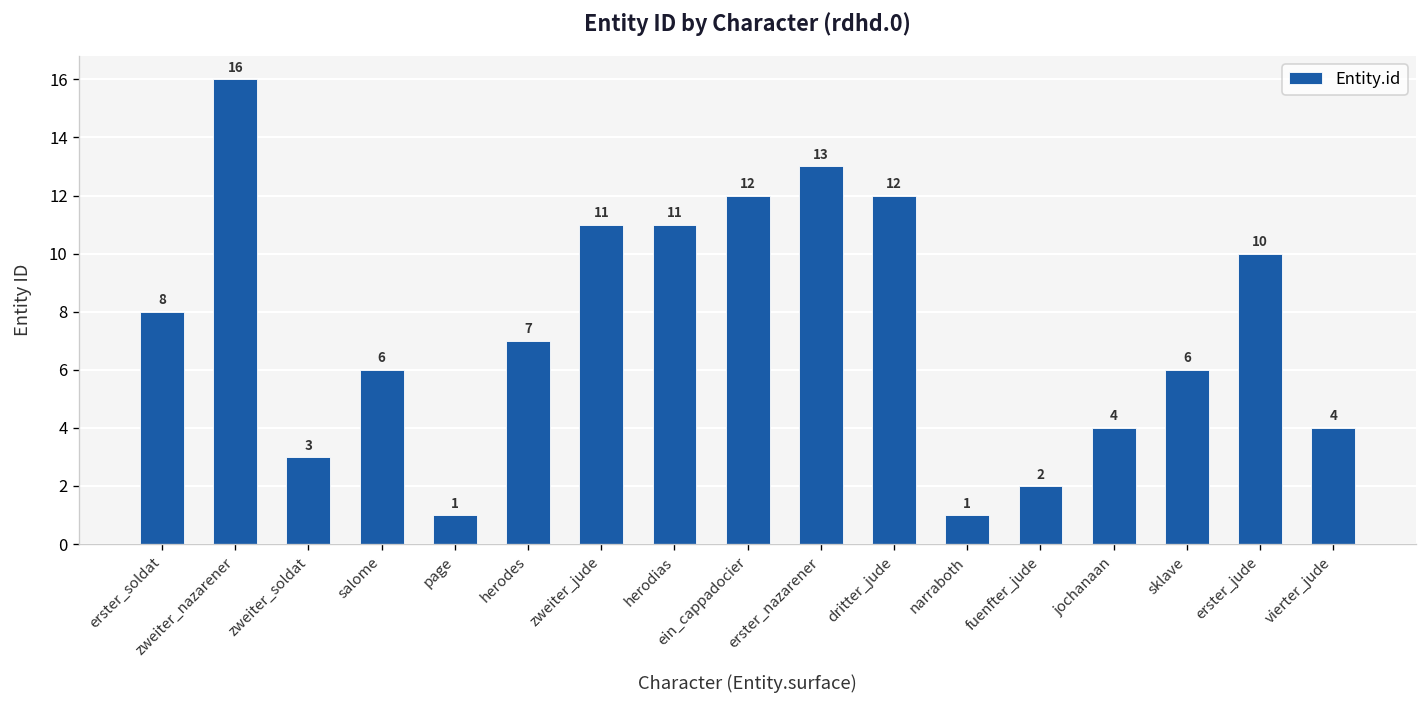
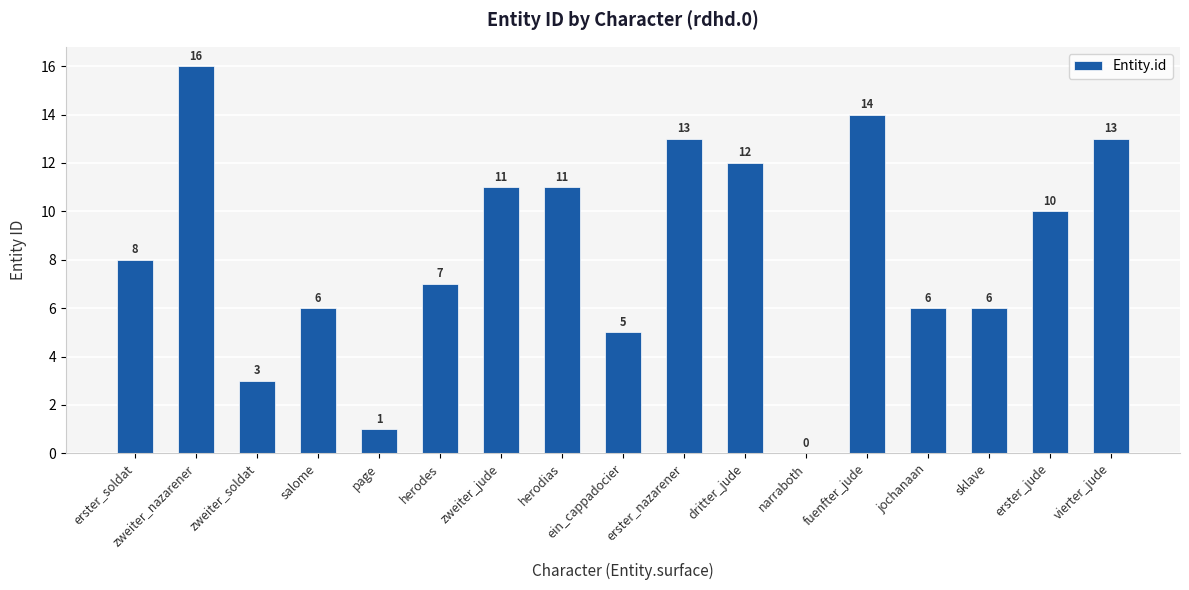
ein_cappadocier: 12 -> 5
narraboth: 1 -> 0
fuenfter_jude: 2 -> 14
jochanaan: 4 -> 6
vierter_jude: 4 -> 13
